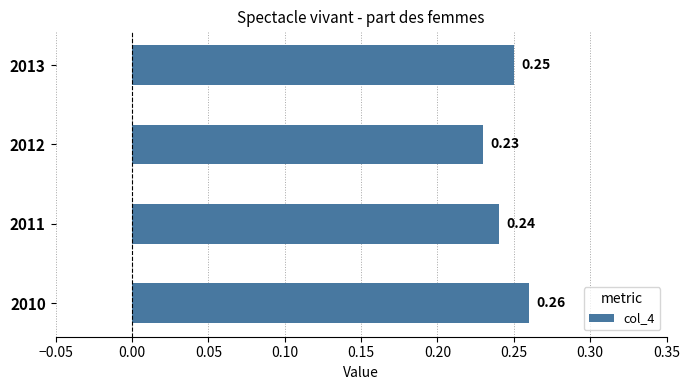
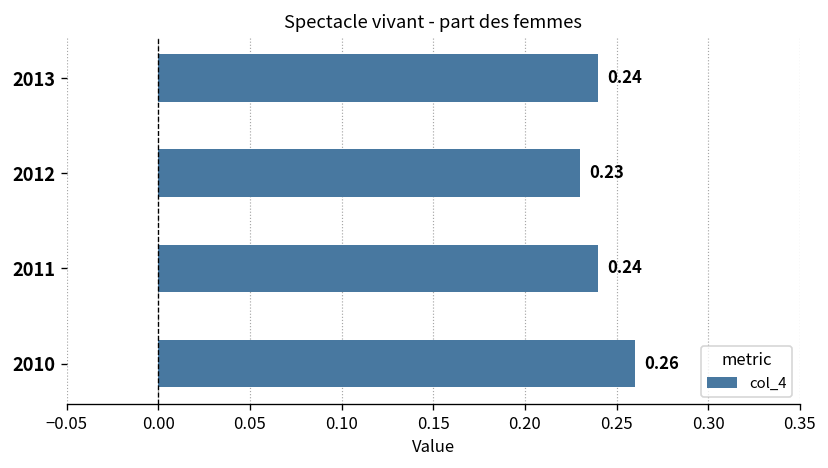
2013: 0.25 -> 0.24
